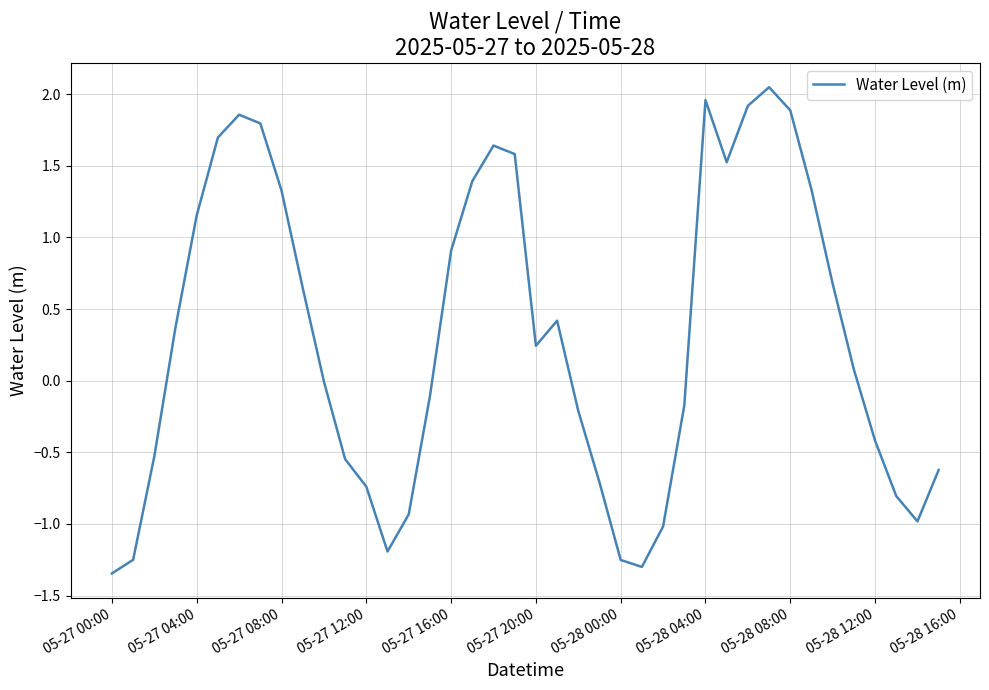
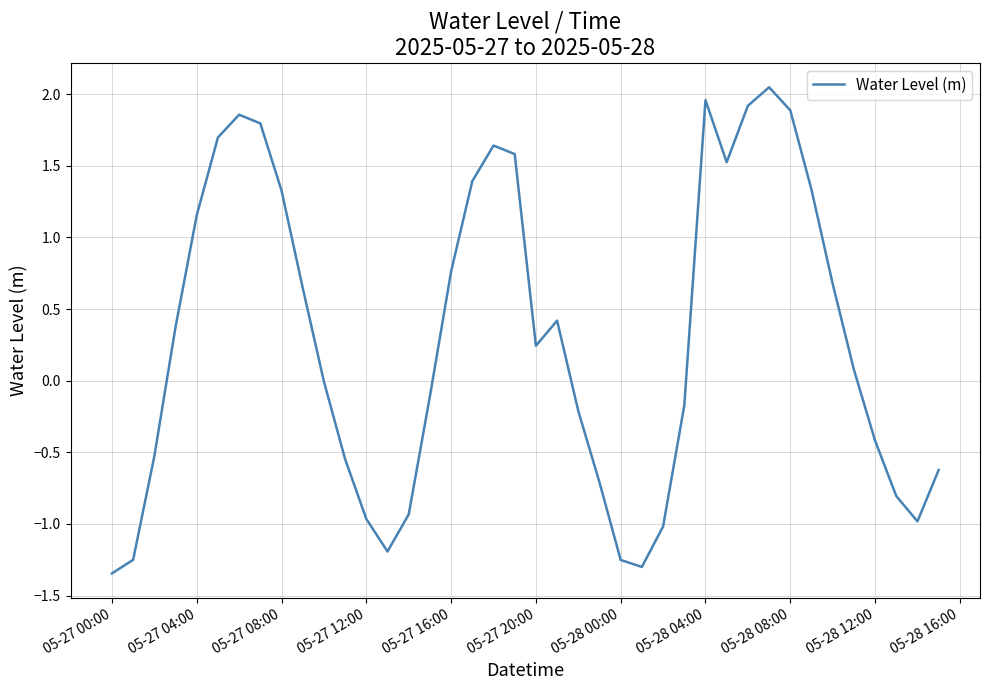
05-27 12:00: -0.74 -> -0.97
05-27 16:00: 0.91 -> 0.76
